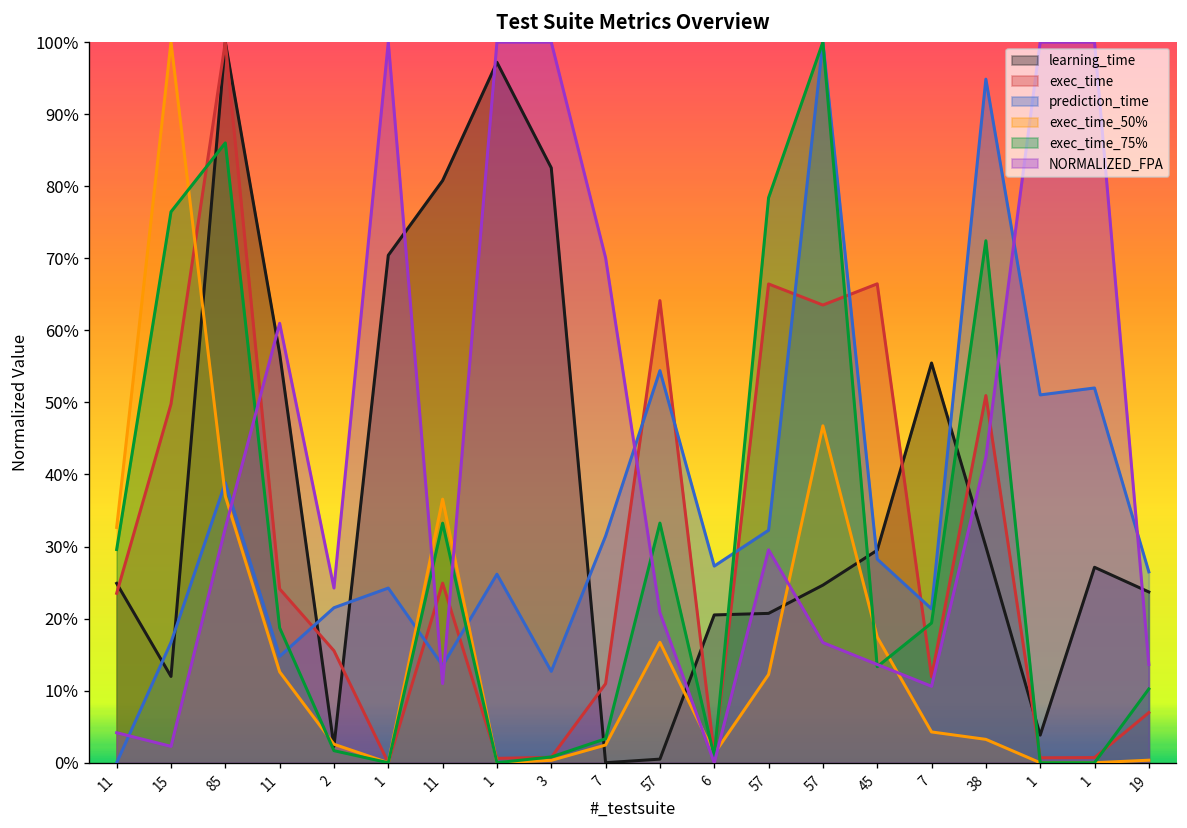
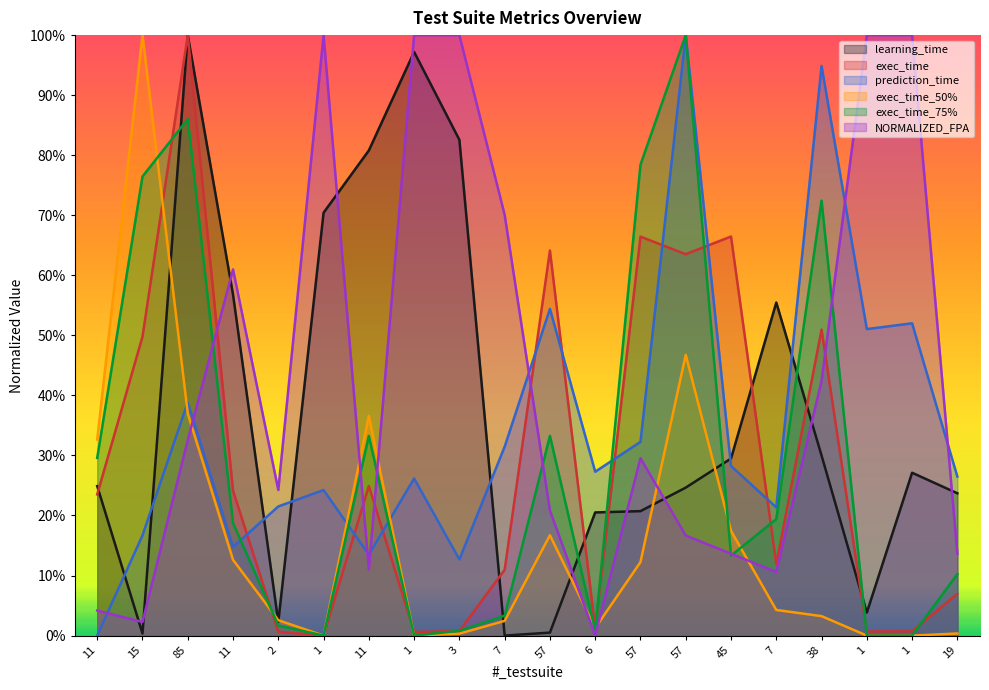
learning_time, 15: 12% -> 0%
exec_time, 2: 16% -> 1%
